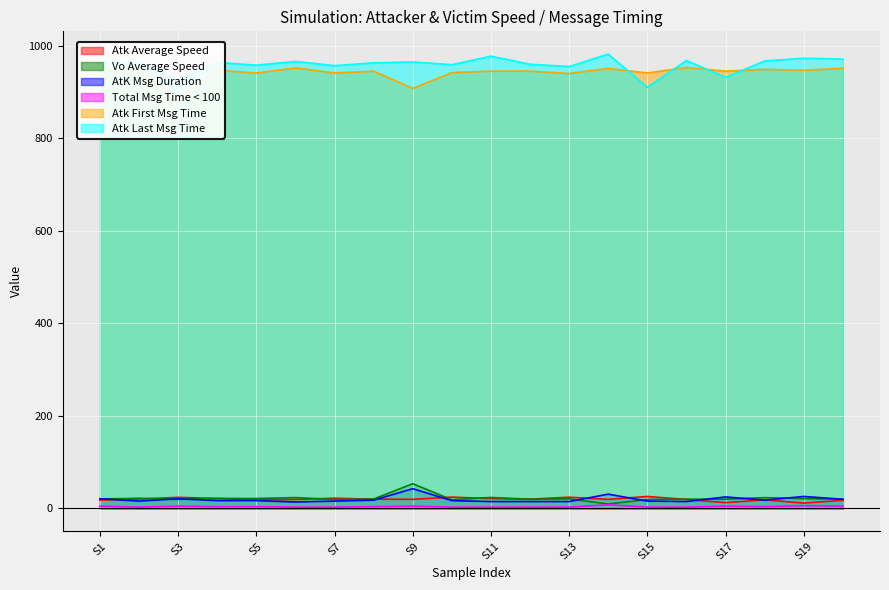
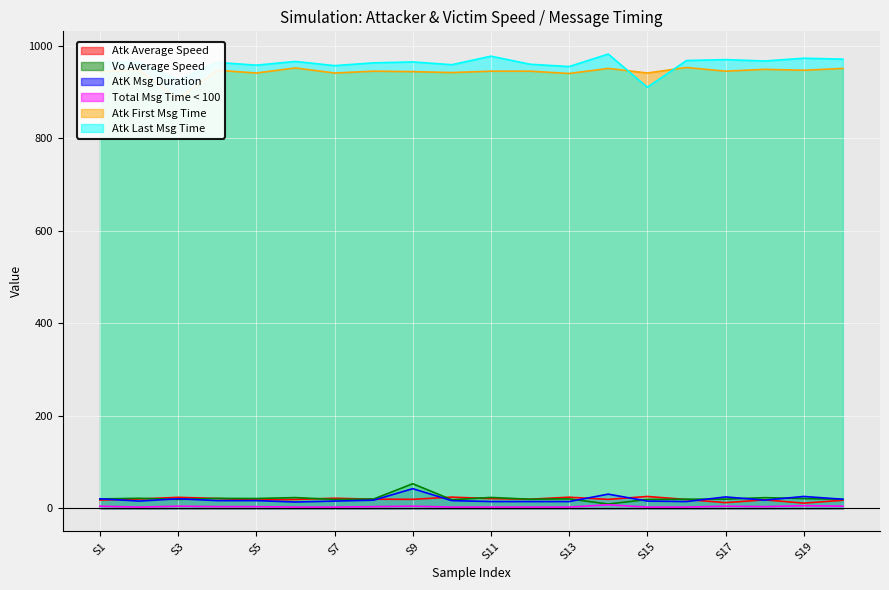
Atk First Msg Time, S9: 910 -> 940
Atk Last Msg Time, S17: 930 -> 970
